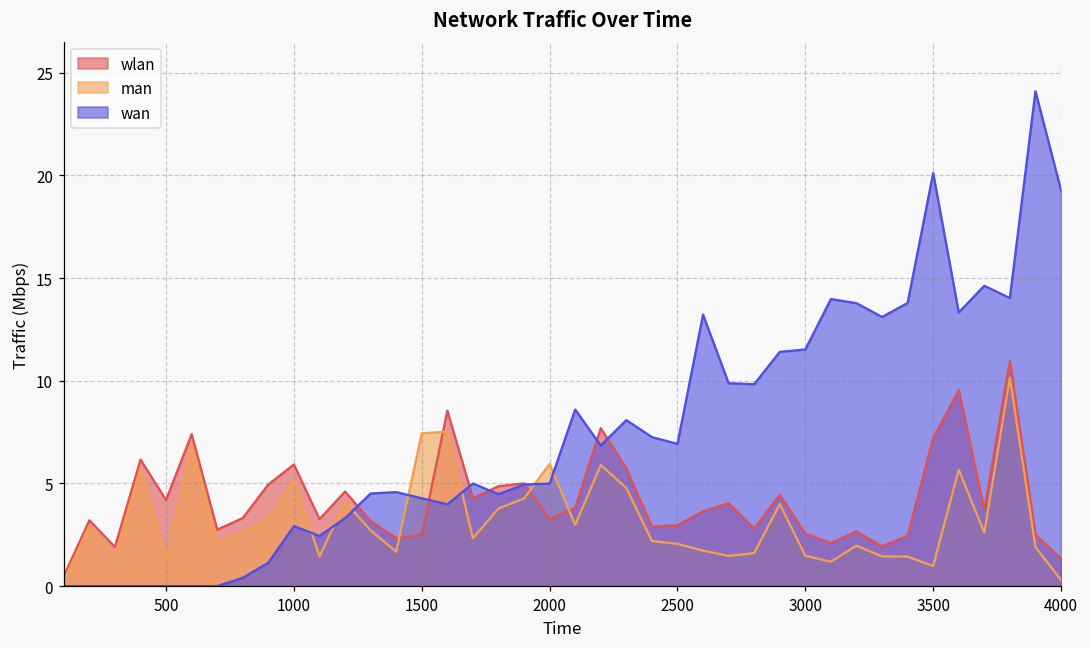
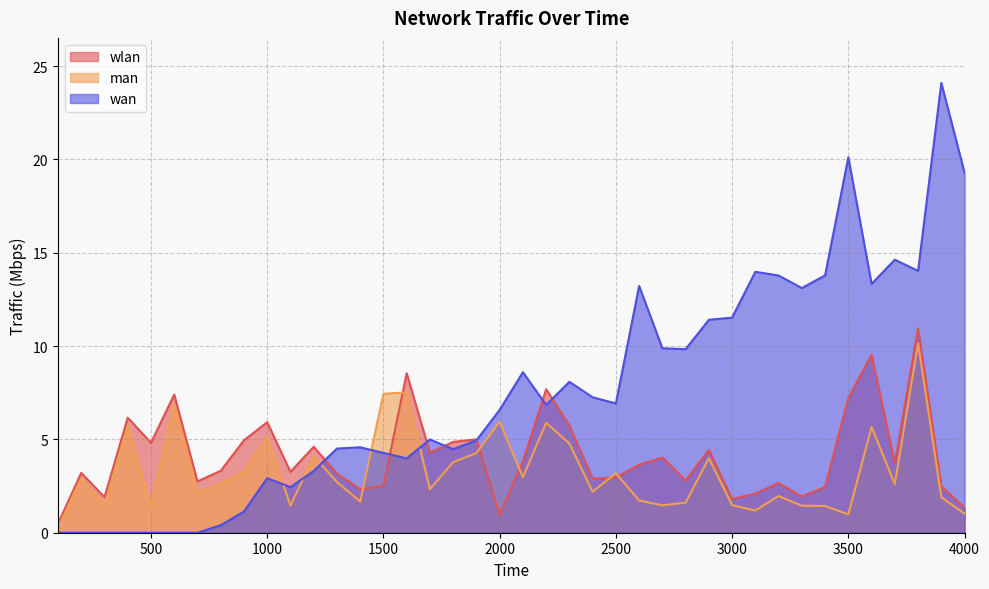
wlan, 500: 4.2 -> 4.8
wlan, 2000: 3.2 -> 0.9
wan, 2000: 5.0 -> 6.6
man, 2500: 2.1 -> 3.2
wlan, 3000: 2.6 -> 1.8
man, 4000: 0.3 -> 1.0
